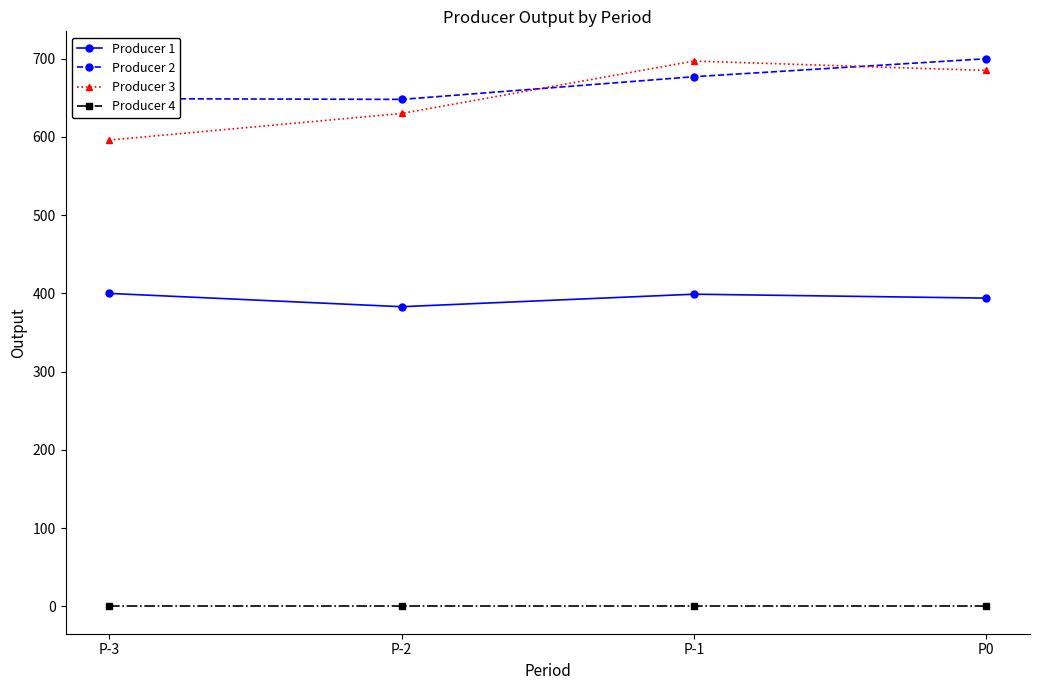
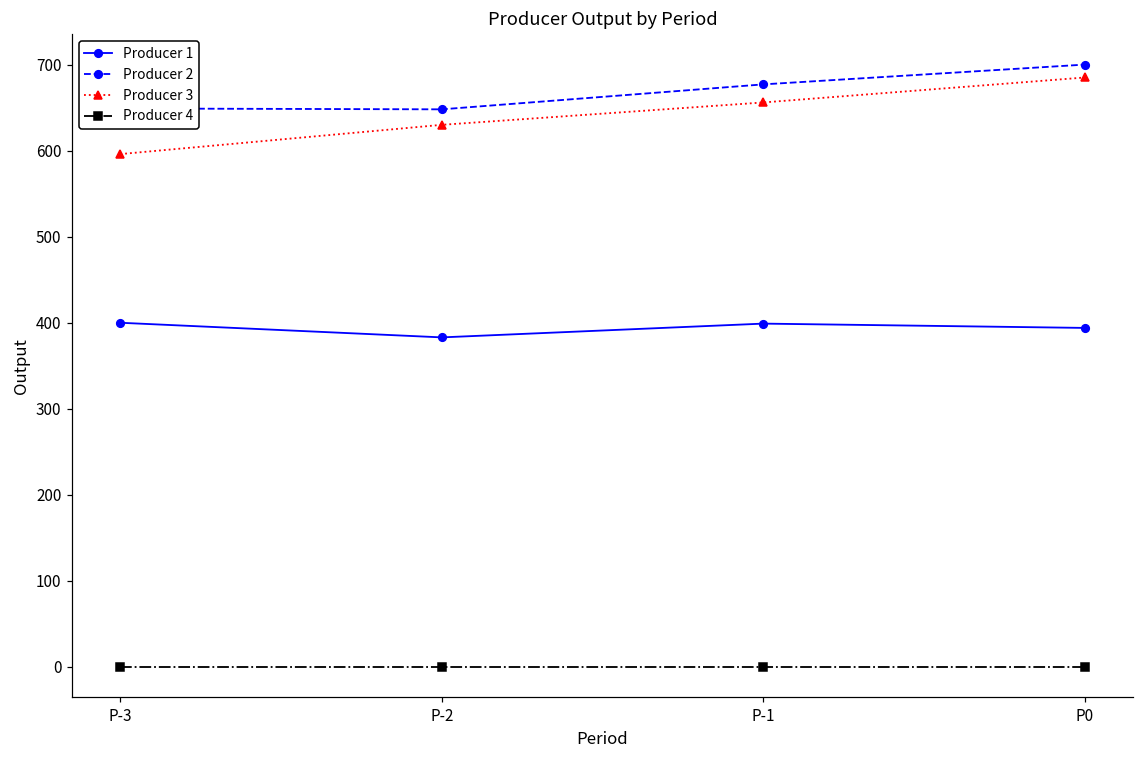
Producer 3, P-1: 700 -> 660
